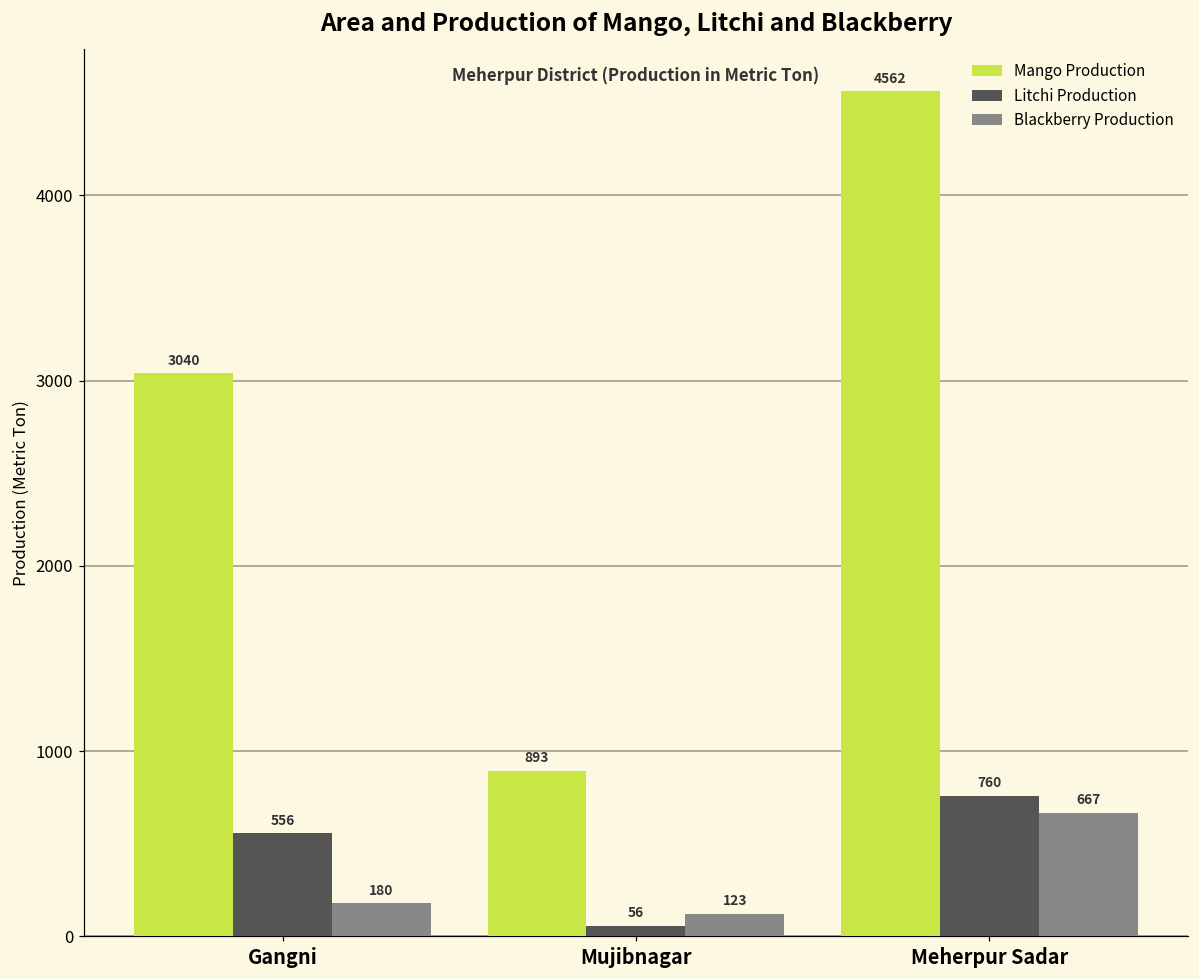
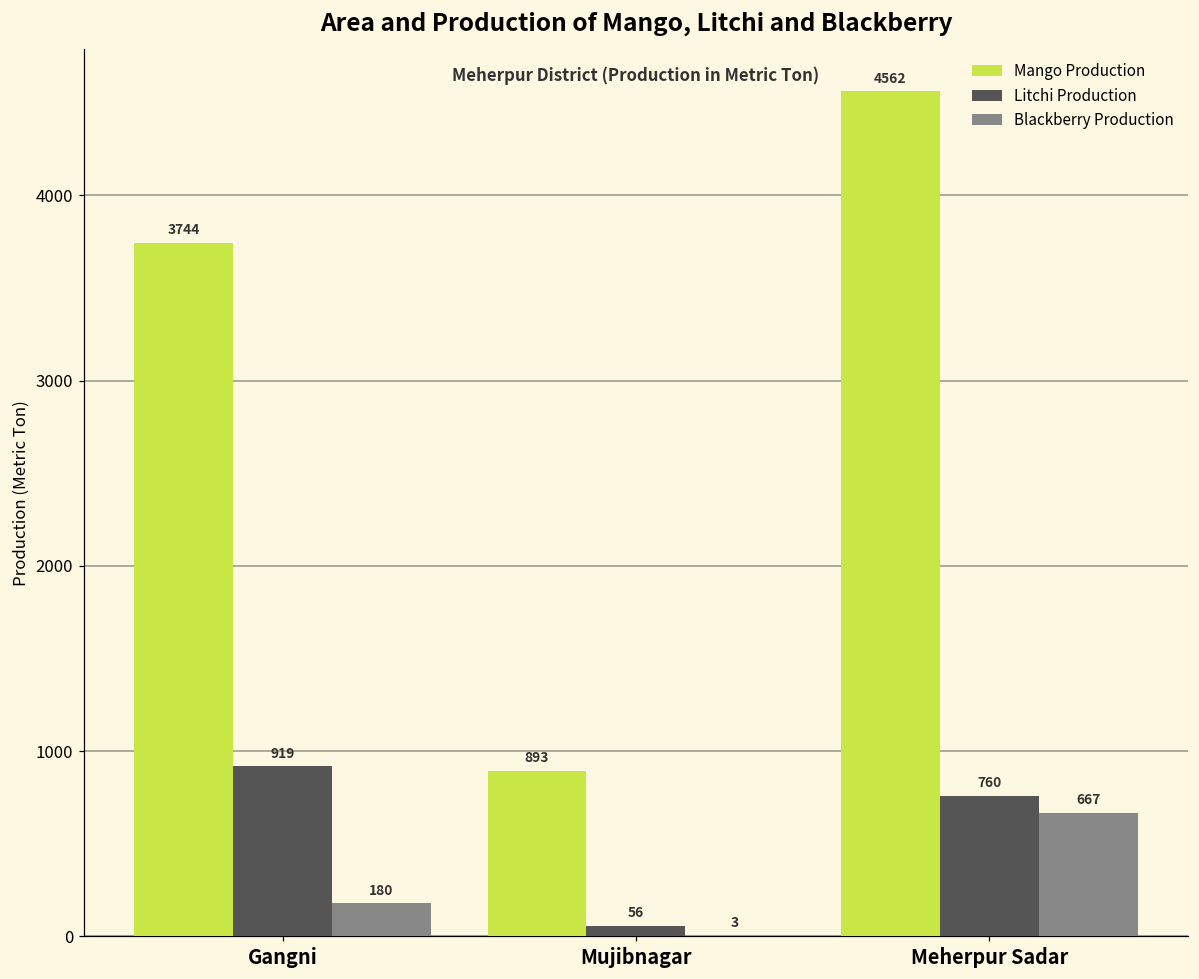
Mango Production, Gangni: 3040 -> 3744
Litchi Production, Gangni: 556 -> 919
Blackberry Production, Mujibnagar: 123 -> 3
